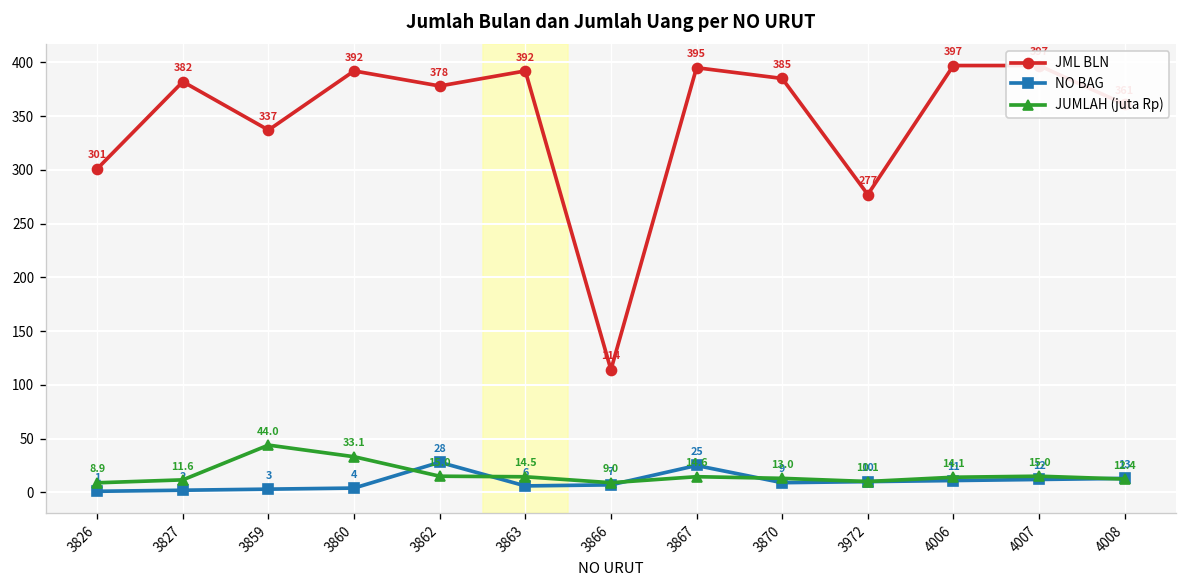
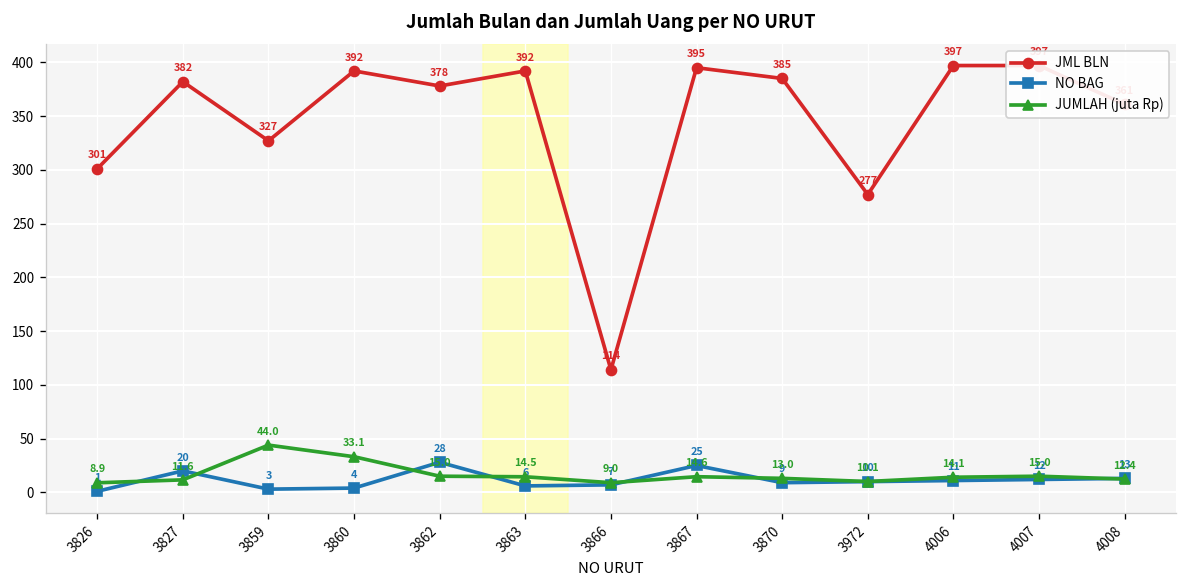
NO BAG, 3827: 2 -> 20
JML BLN, 3859: 337 -> 327
